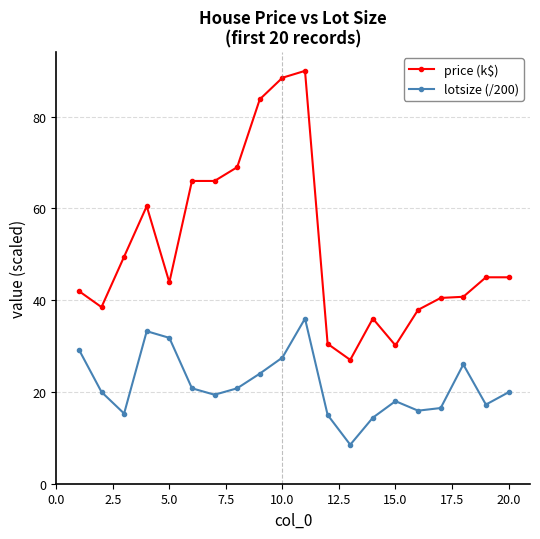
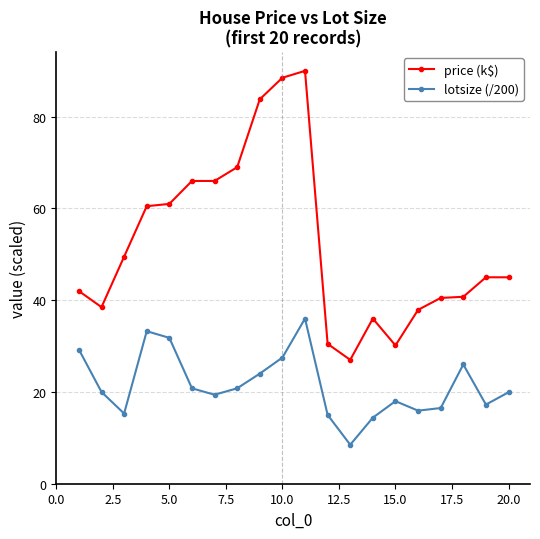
price (k$), 5.0: 44 -> 61
